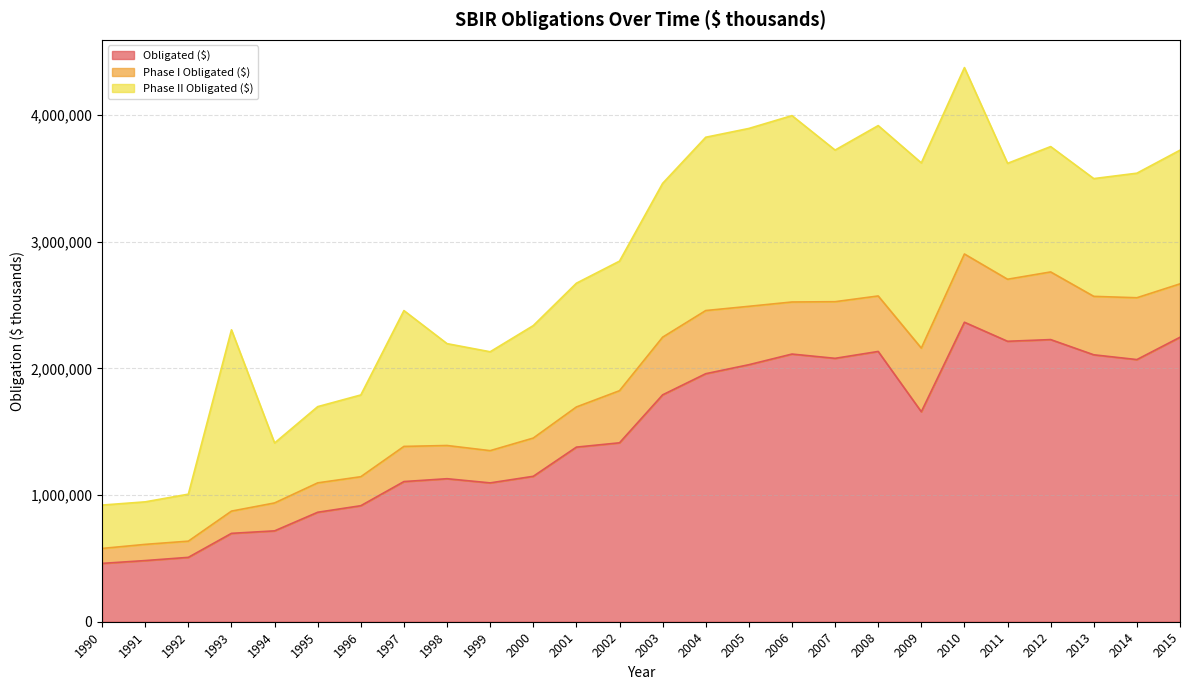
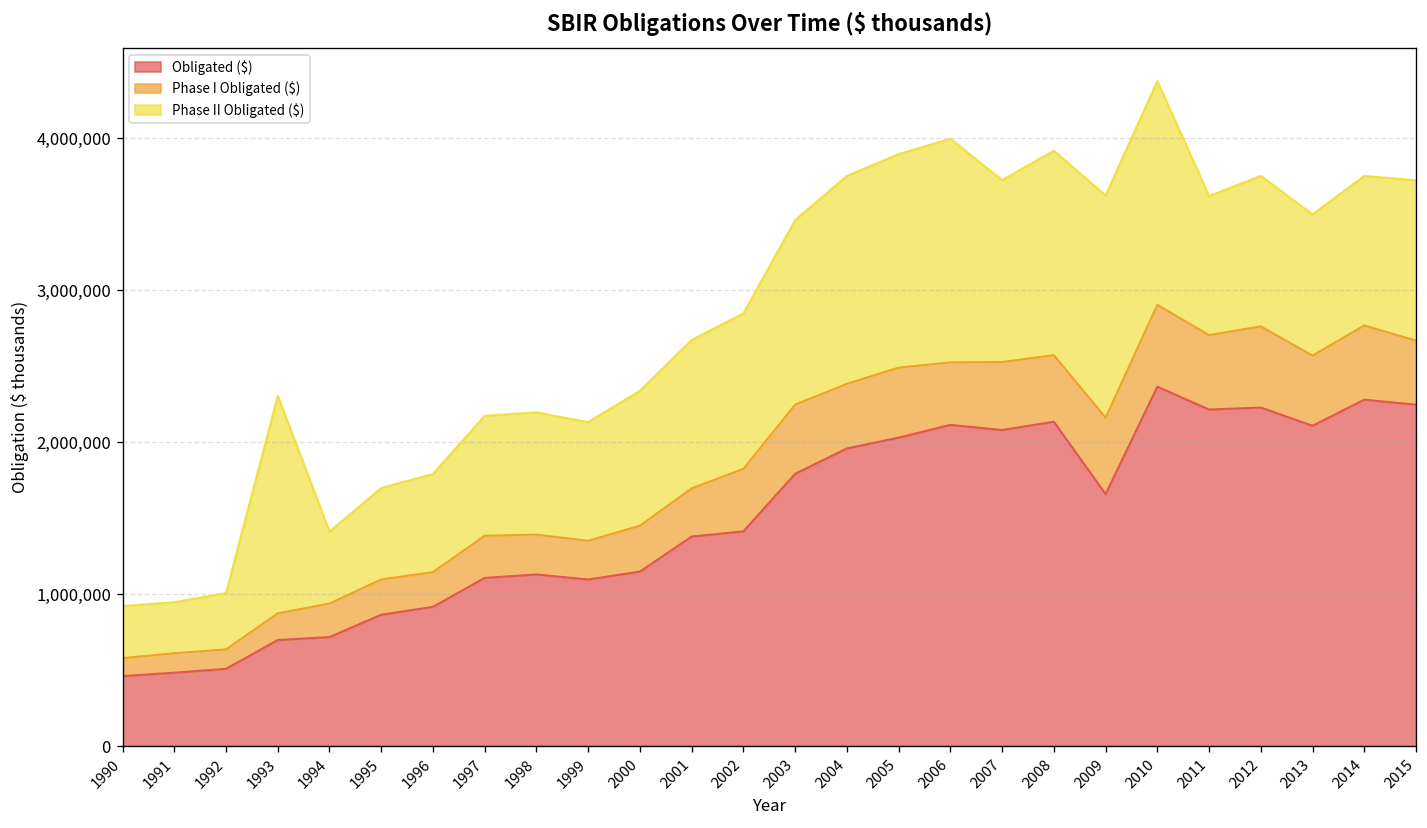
Phase II Obligated ($), 1997: 1,070,000 -> 790,000
Phase I Obligated ($), 2004: 500,000 -> 430,000
Obligated ($), 2014: 2,070,000 -> 2,280,000
